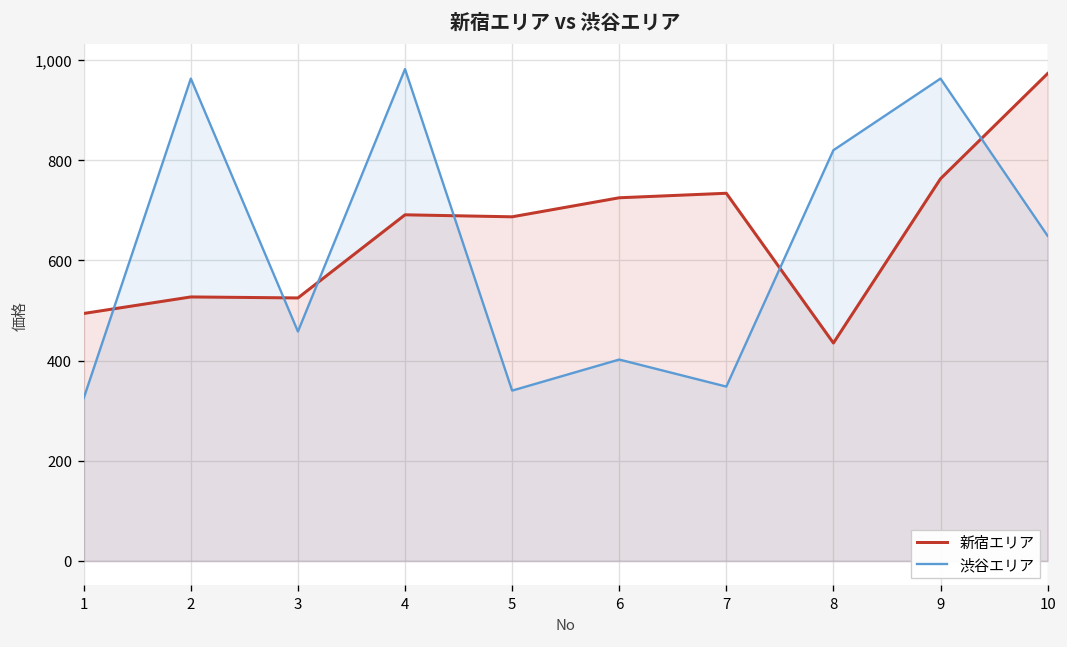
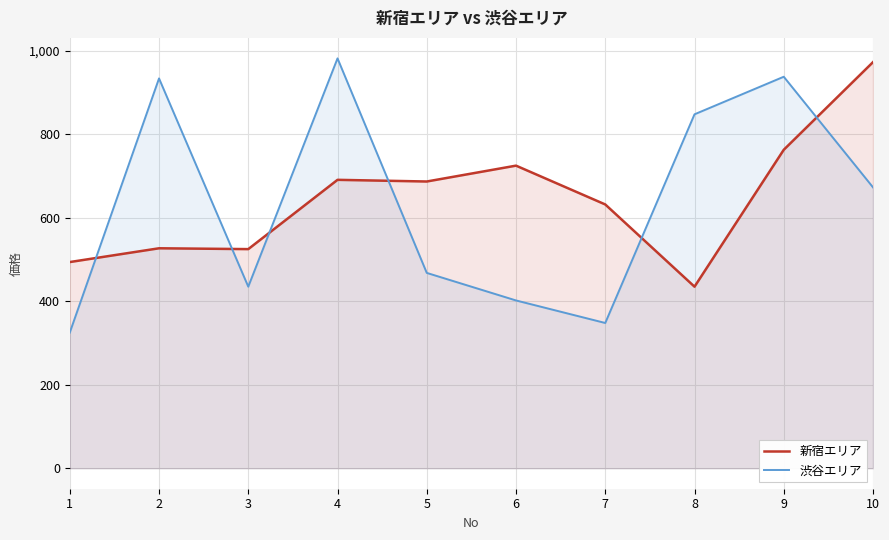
渋谷エリア, 2: 960 -> 930
渋谷エリア, 3: 460 -> 440
渋谷エリア, 5: 340 -> 470
新宿エリア, 7: 730 -> 630
渋谷エリア, 8: 820 -> 850
渋谷エリア, 9: 960 -> 940
渋谷エリア, 10: 650 -> 670
